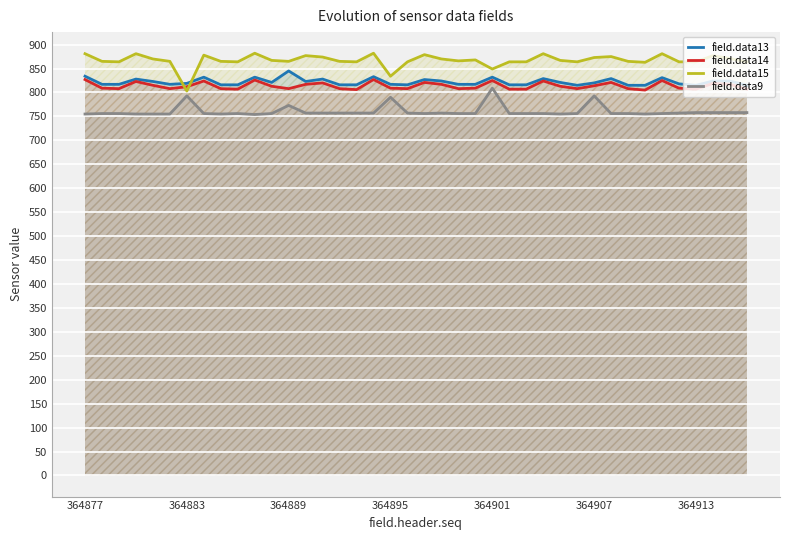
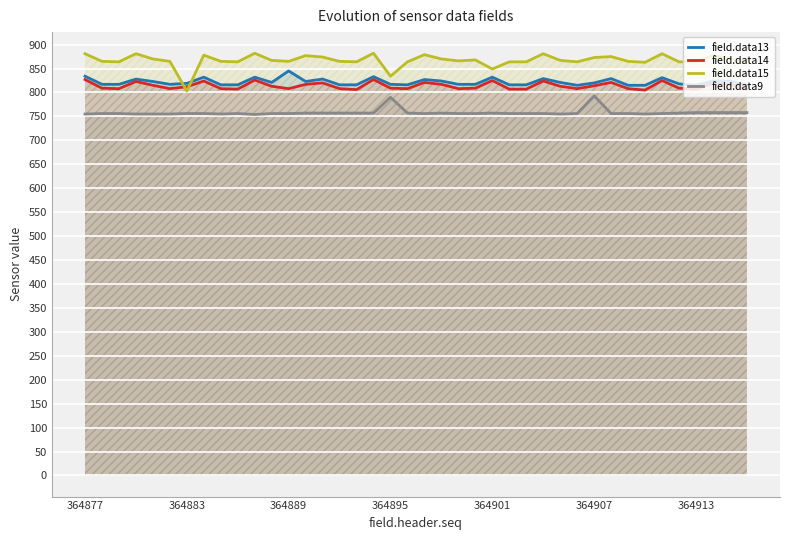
field.data9, 364883: 790 -> 760
field.data9, 364889: 770 -> 760
field.data9, 364901: 810 -> 760
